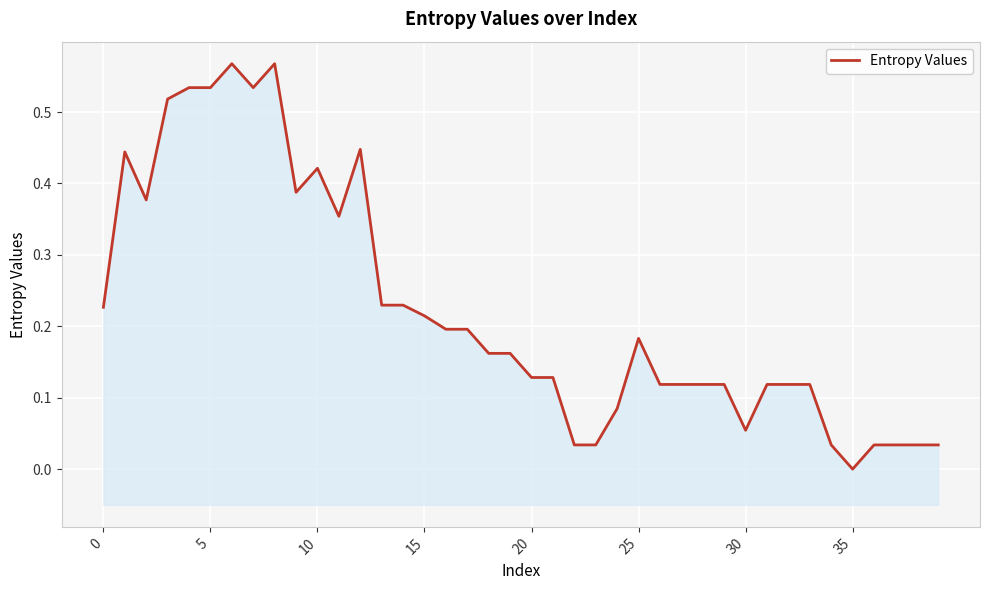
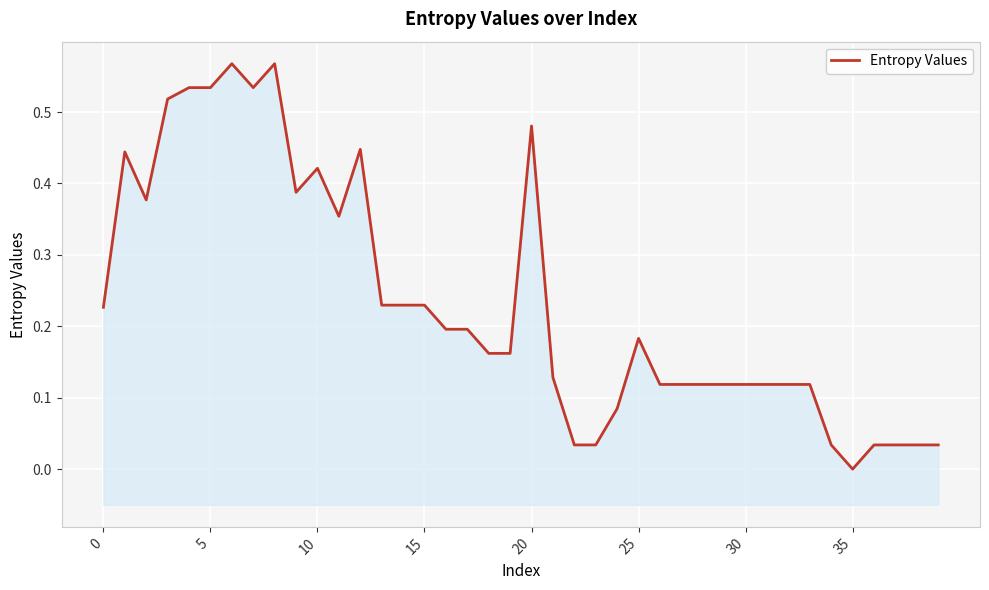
15: 0.21 -> 0.23
20: 0.13 -> 0.48
30: 0.05 -> 0.12
